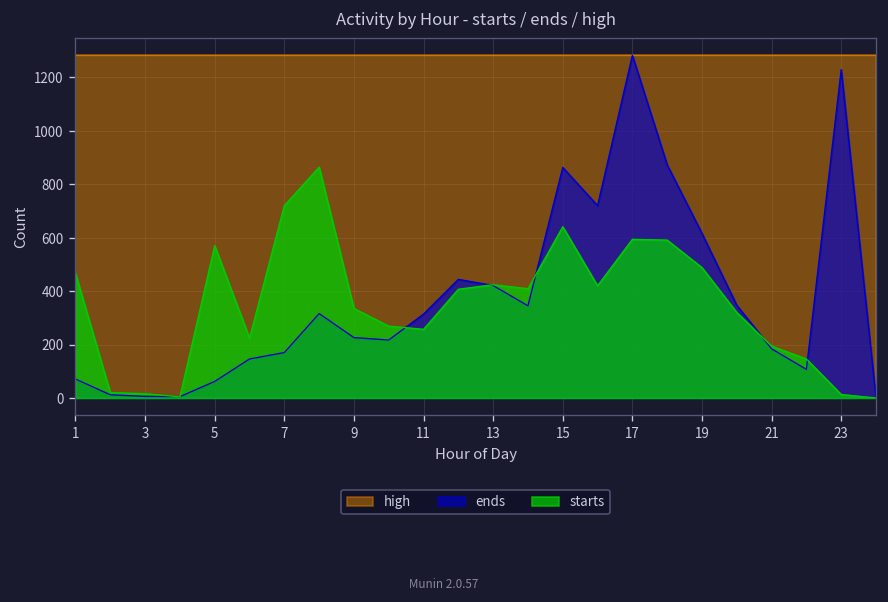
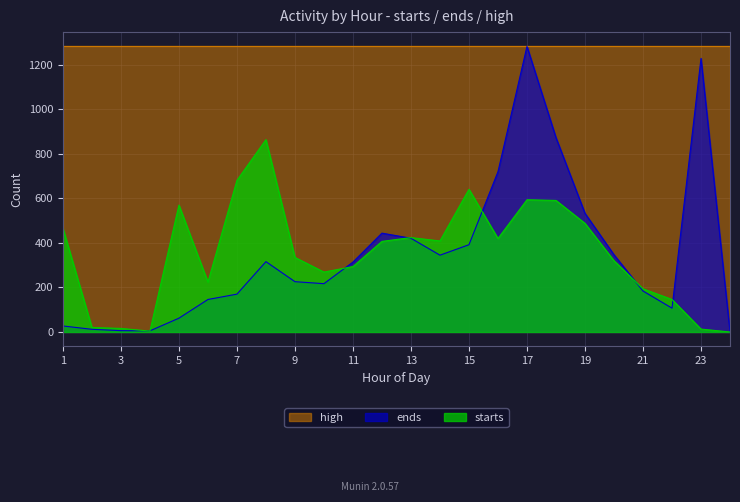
ends, 1: 70 -> 30
starts, 7: 720 -> 680
starts, 11: 260 -> 290
ends, 15: 860 -> 390
ends, 19: 620 -> 530
